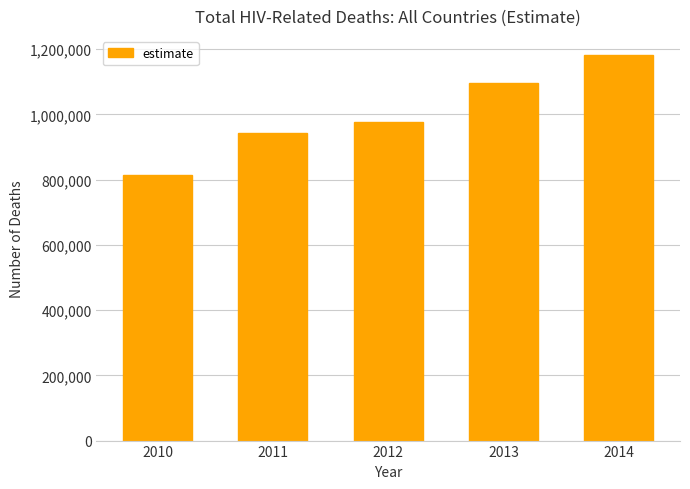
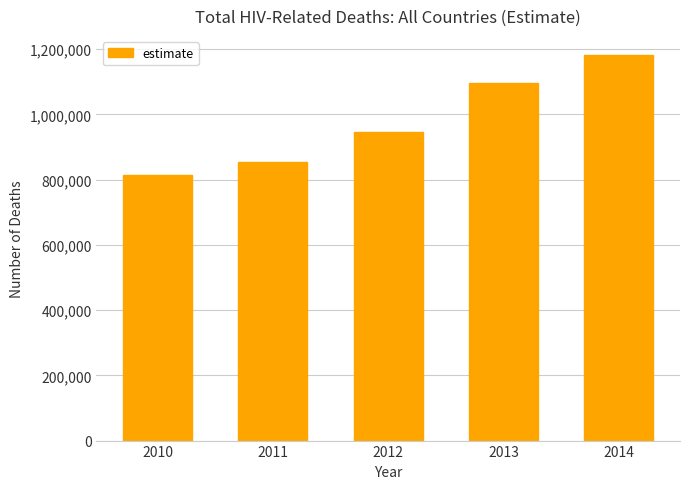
2011: 940,000 -> 850,000
2012: 980,000 -> 950,000
